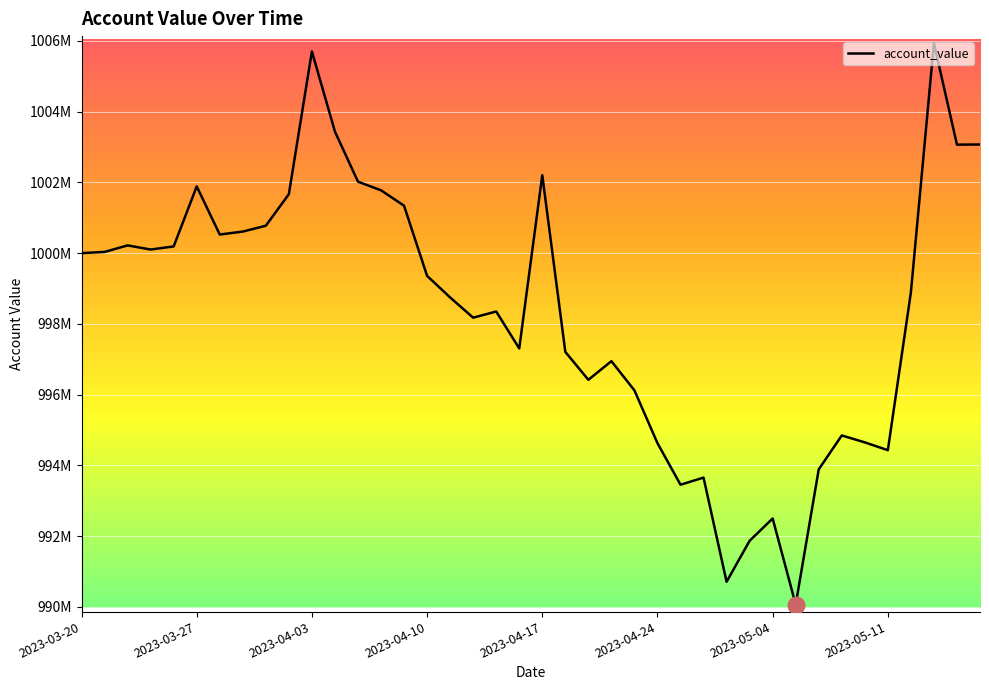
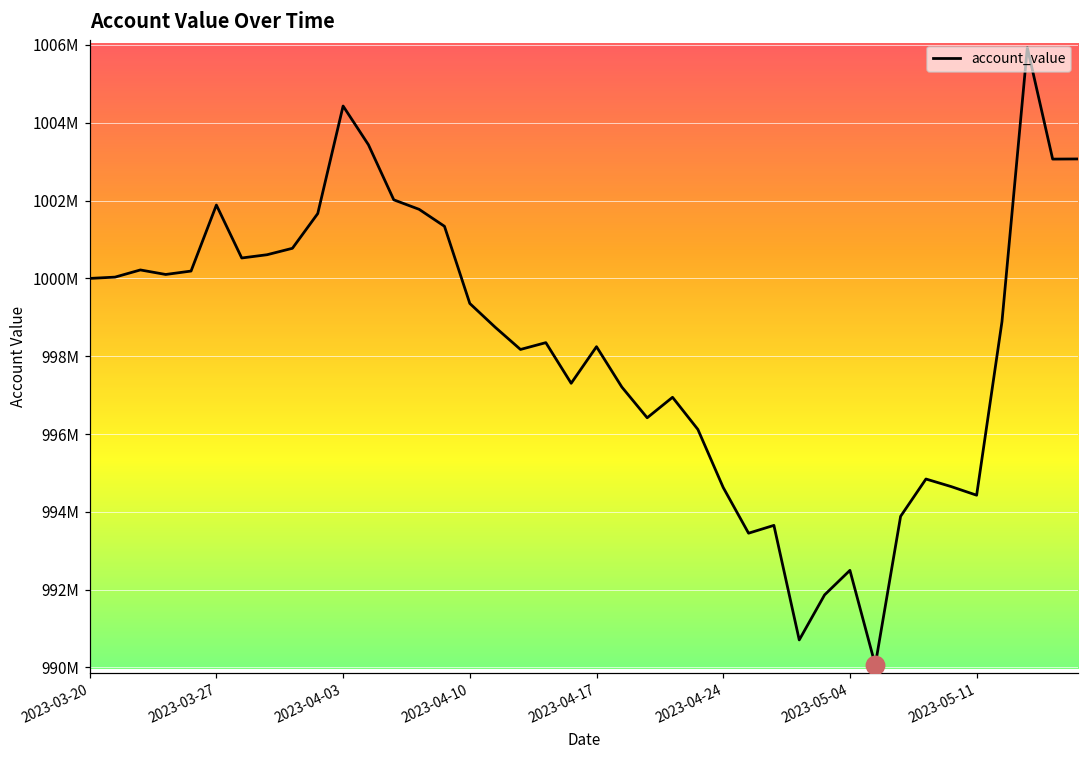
account_value, 2023-04-03: 1005700000 -> 1004400000
account_value, 2023-04-17: 1002200000 -> 998200000
